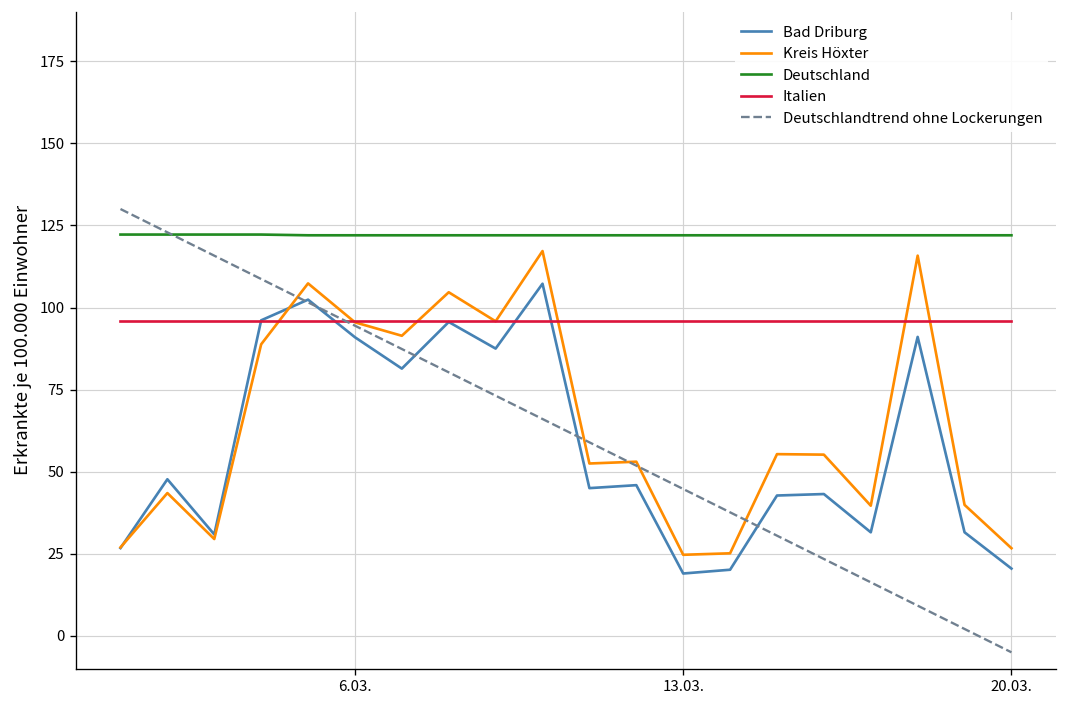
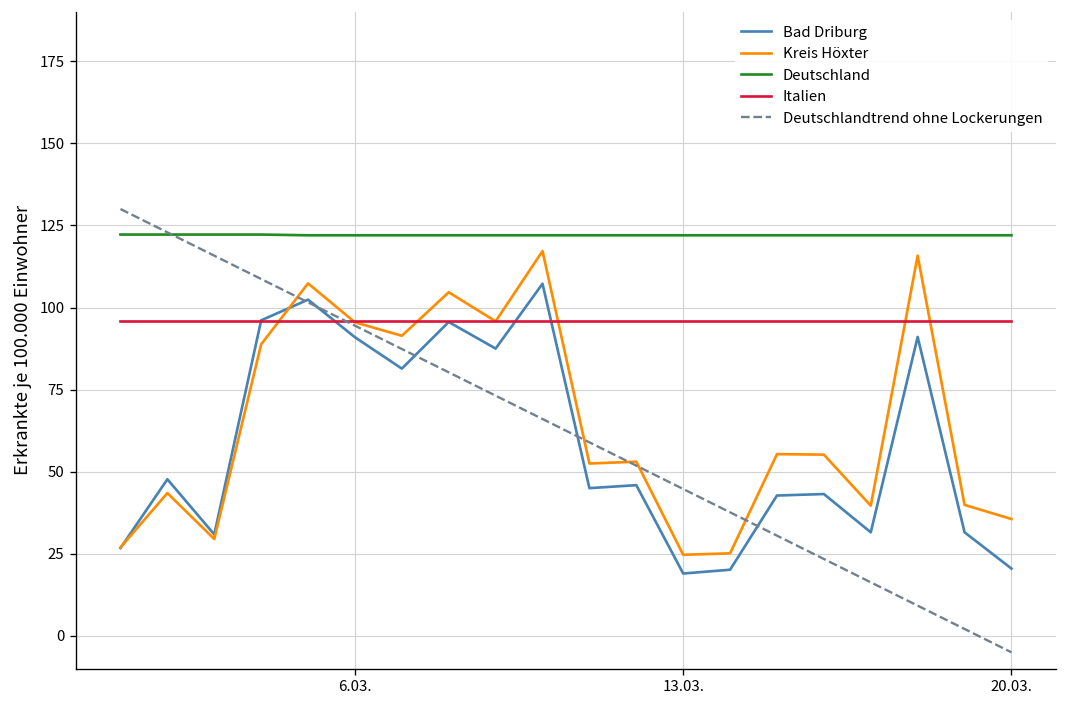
Kreis Höxter, 20.03.: 27 -> 36
